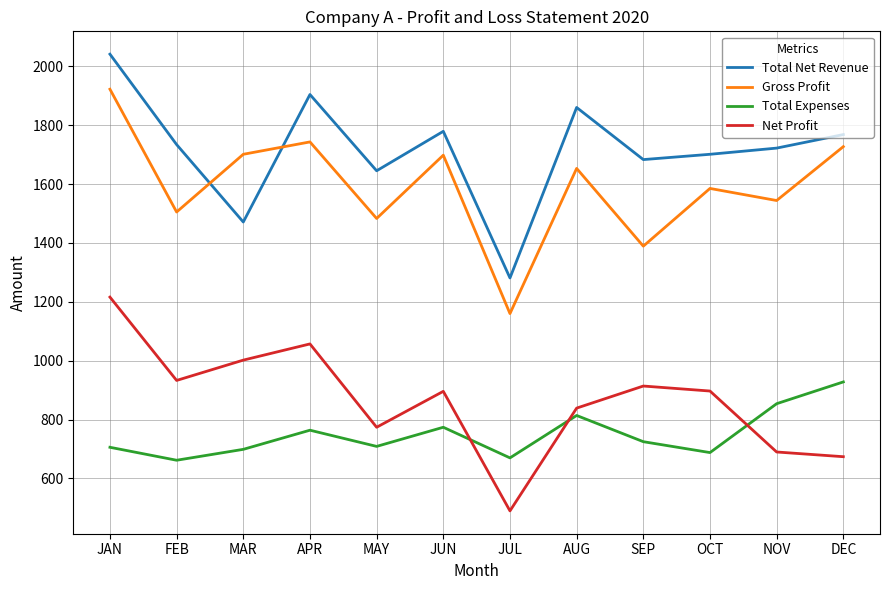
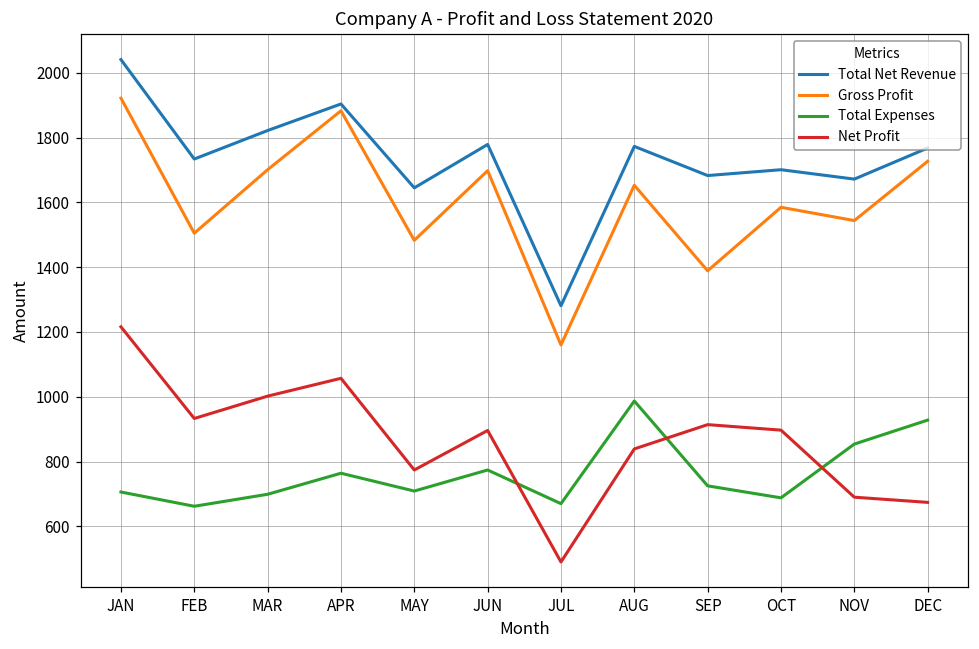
Total Net Revenue, MAR: 1470 -> 1820
Gross Profit, APR: 1740 -> 1880
Total Net Revenue, AUG: 1860 -> 1770
Total Expenses, AUG: 810 -> 990
Total Net Revenue, NOV: 1720 -> 1670
